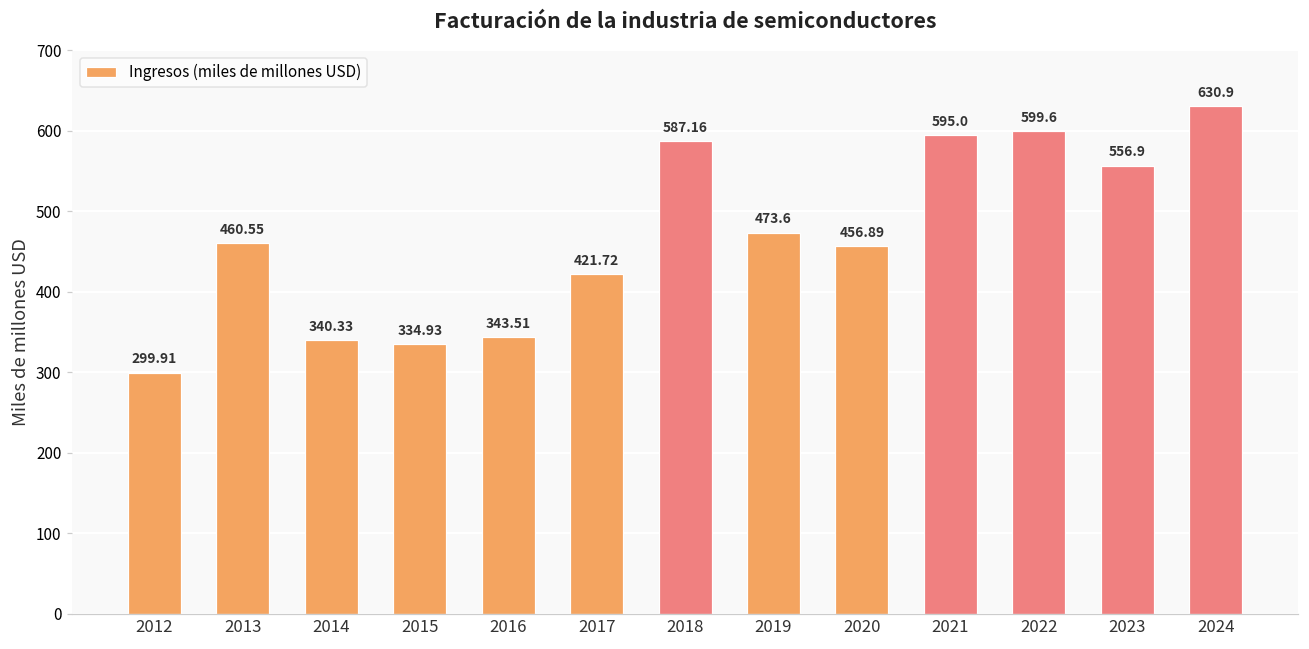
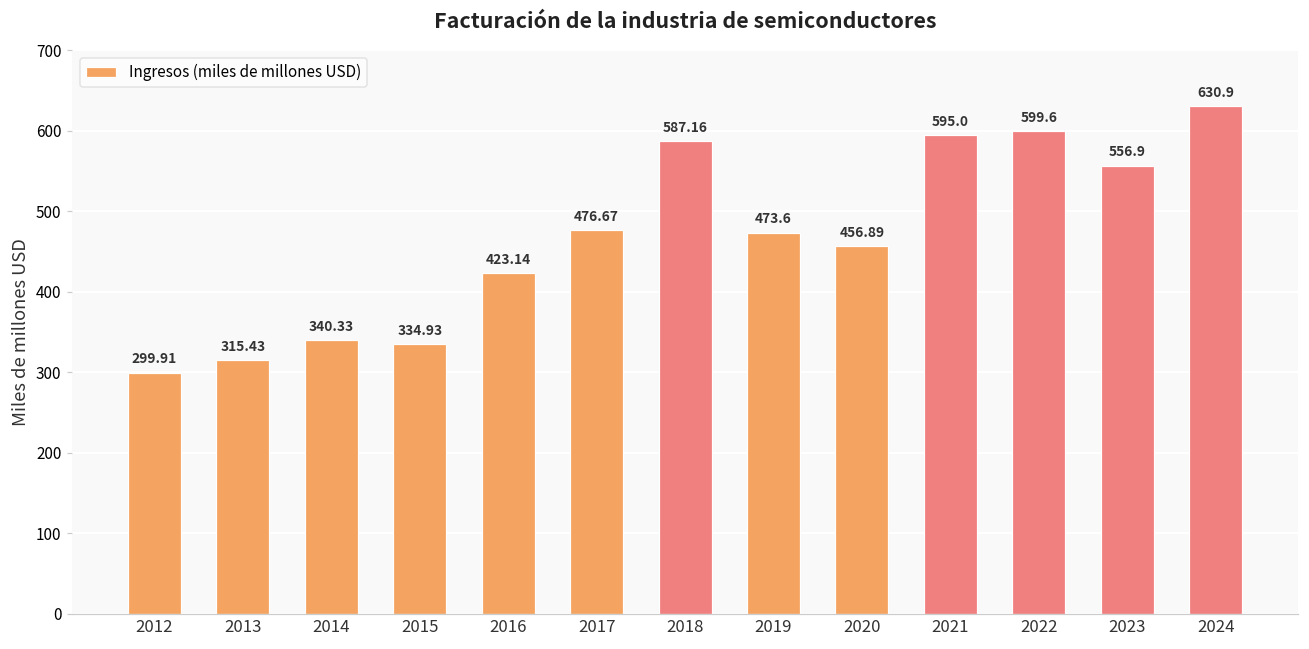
2013: 460.55 -> 315.43
2016: 343.51 -> 423.14
2017: 421.72 -> 476.67
